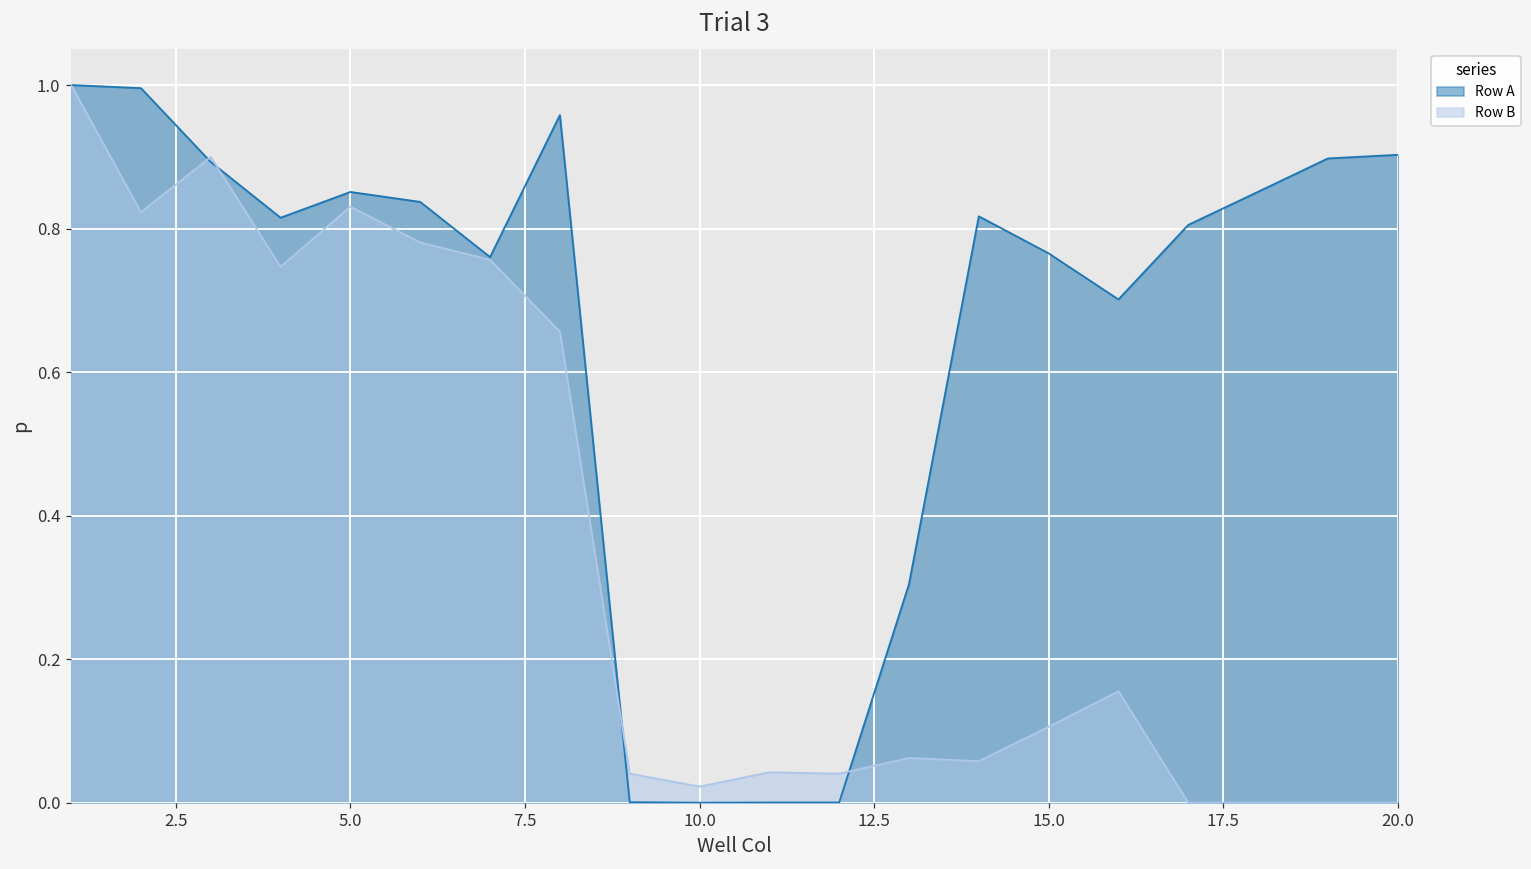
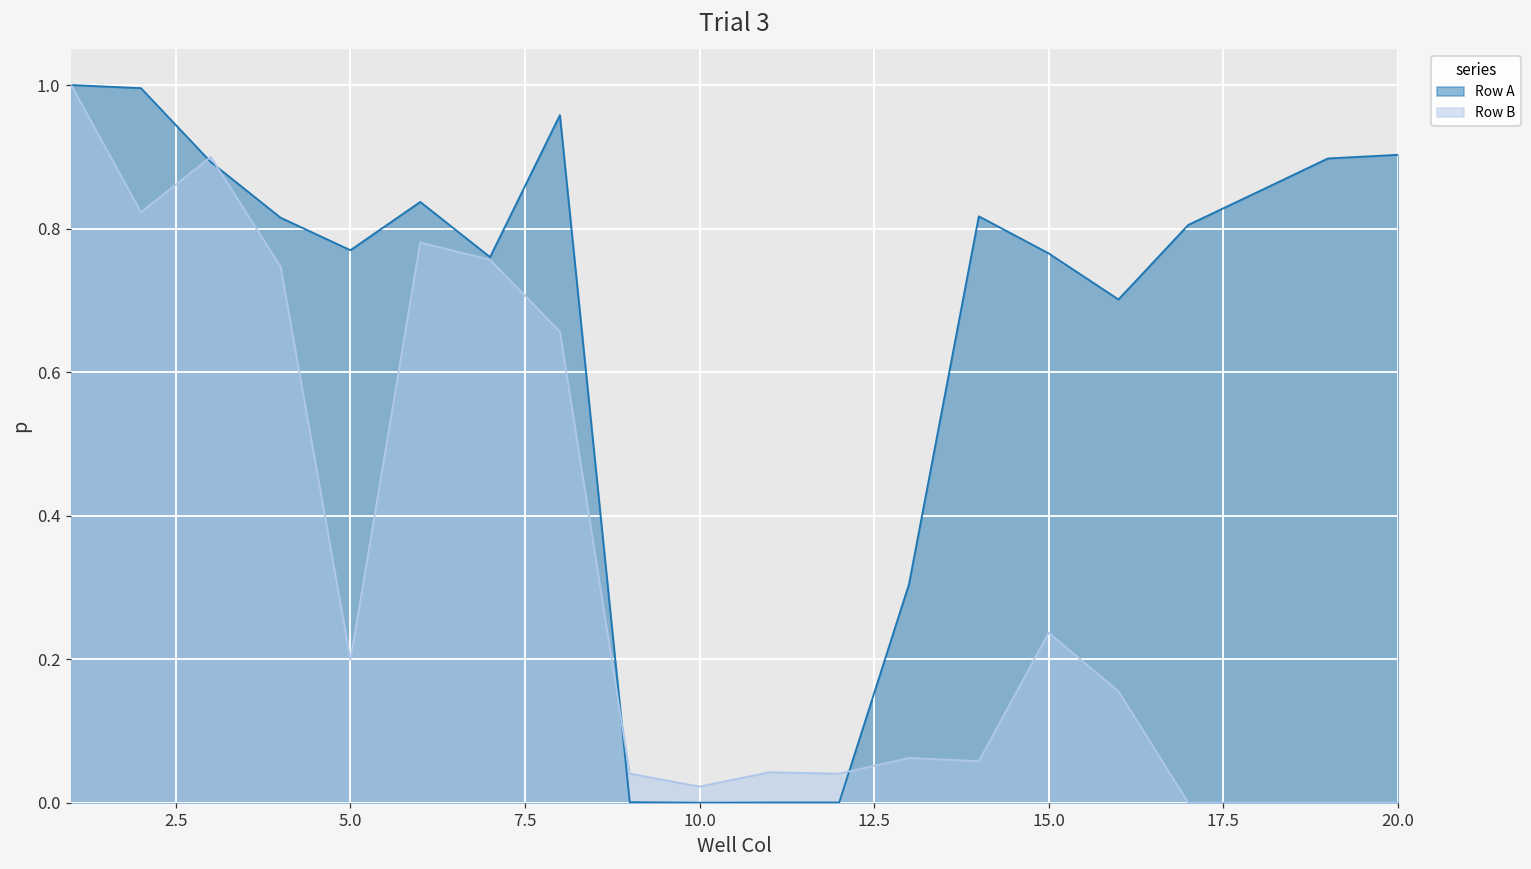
Row A, 5.0: 0.85 -> 0.77
Row B, 5.0: 0.83 -> 0.20
Row B, 15.0: 0.11 -> 0.24
